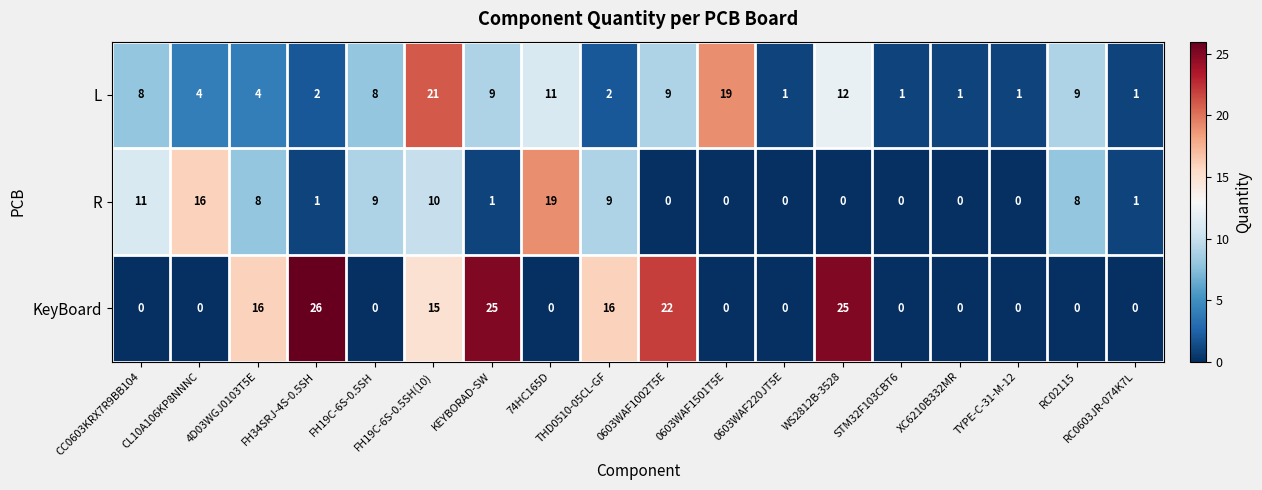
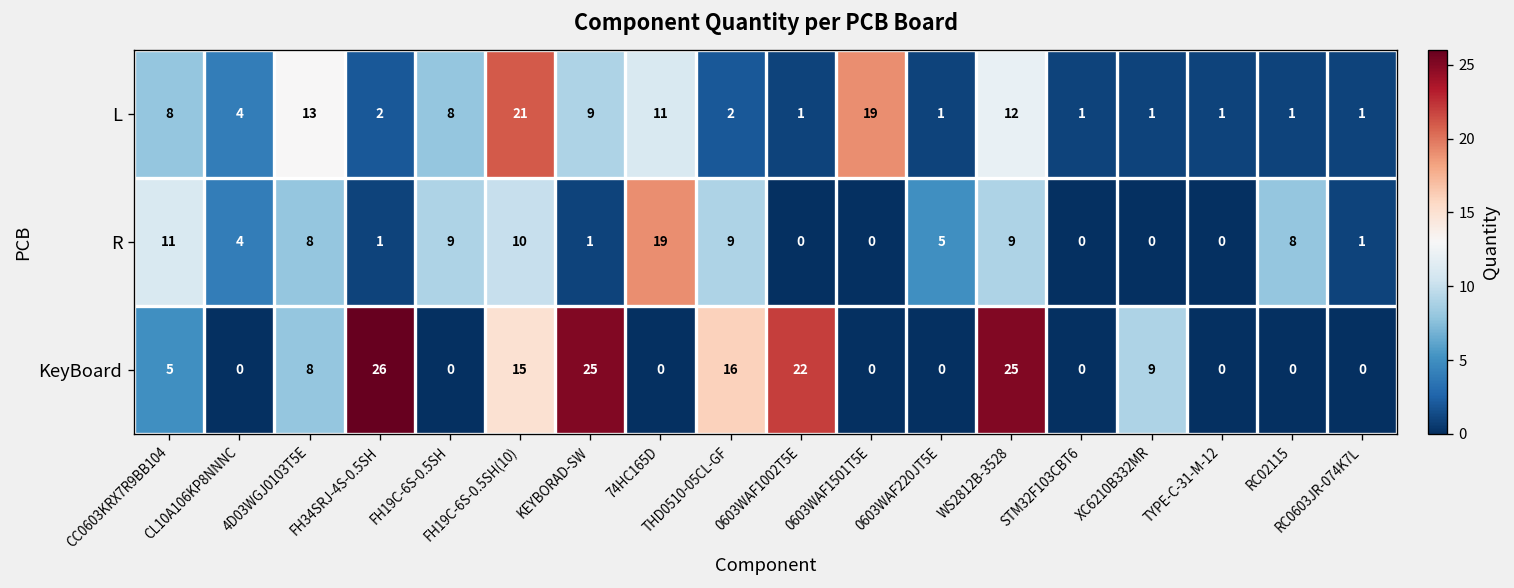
L, 4D03WGJ0103T5E: 4 -> 13
L, 0603WAF1002T5E: 9 -> 1
L, RC02115: 9 -> 1
R, CL10A106KP8NNNC: 16 -> 4
R, 0603WAF220JT5E: 0 -> 5
R, WS2812B-3528: 0 -> 9
KeyBoard, CC0603KRX7R9BB104: 0 -> 5
KeyBoard, 4D03WGJ0103T5E: 16 -> 8
KeyBoard, XC6210B332MR: 0 -> 9
